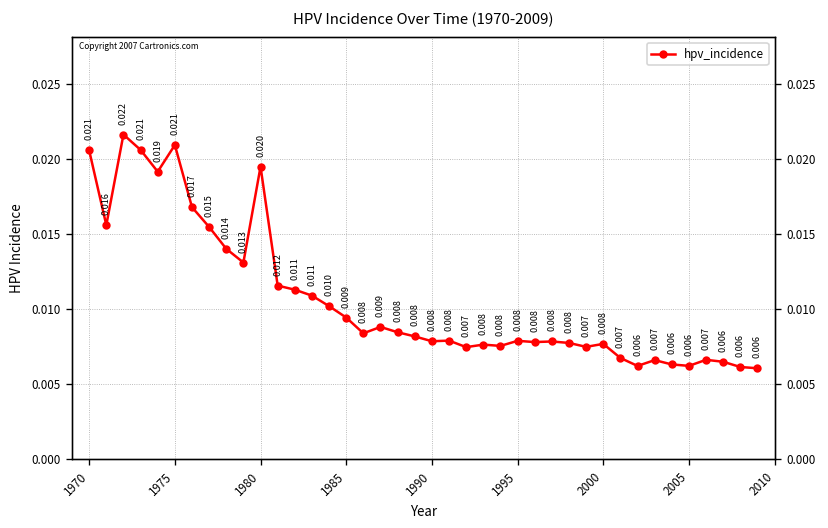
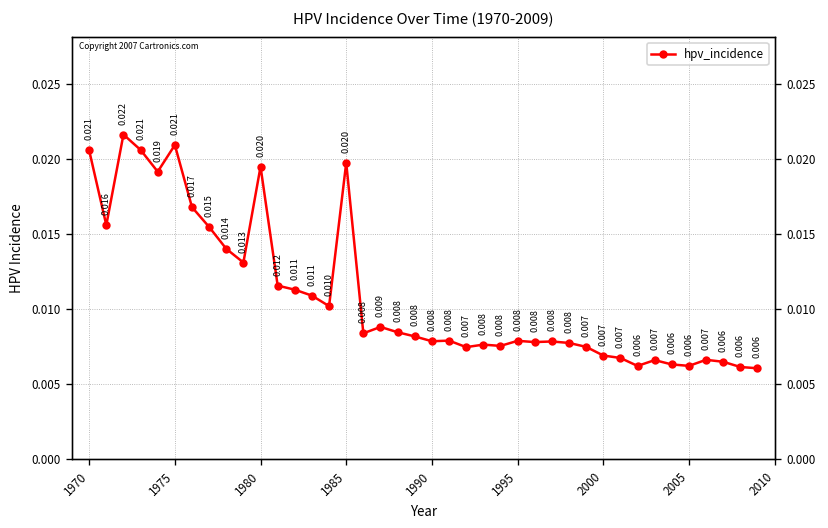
1985: 0.009 -> 0.020
2000: 0.008 -> 0.007
